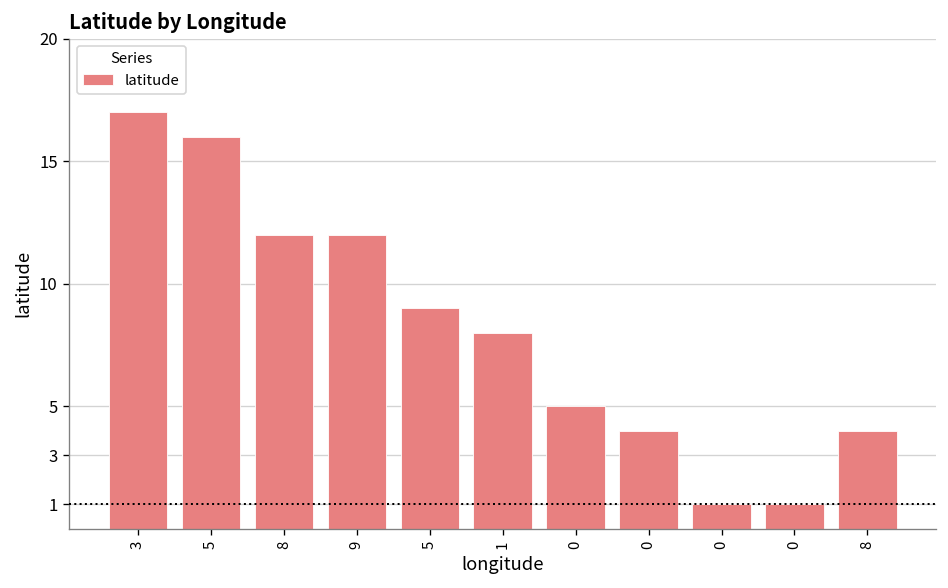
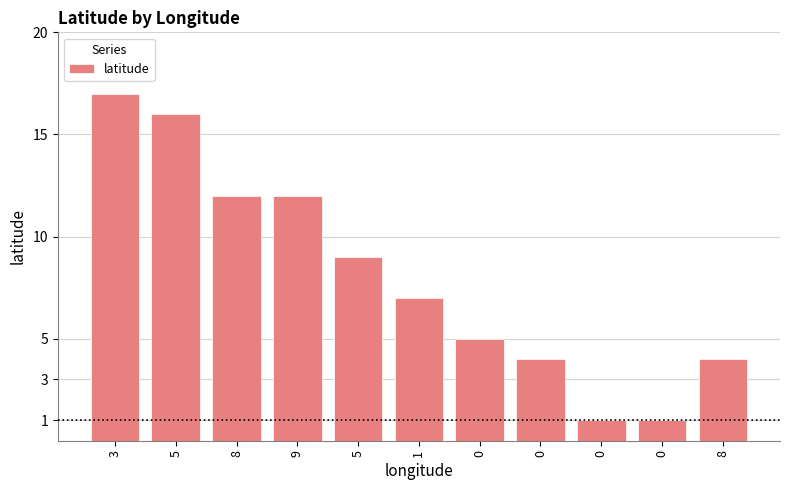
1: 8 -> 7
